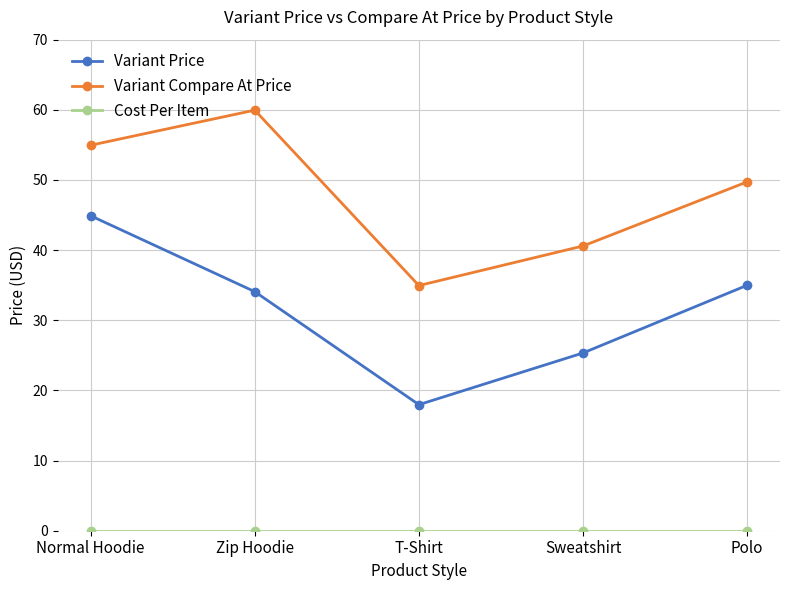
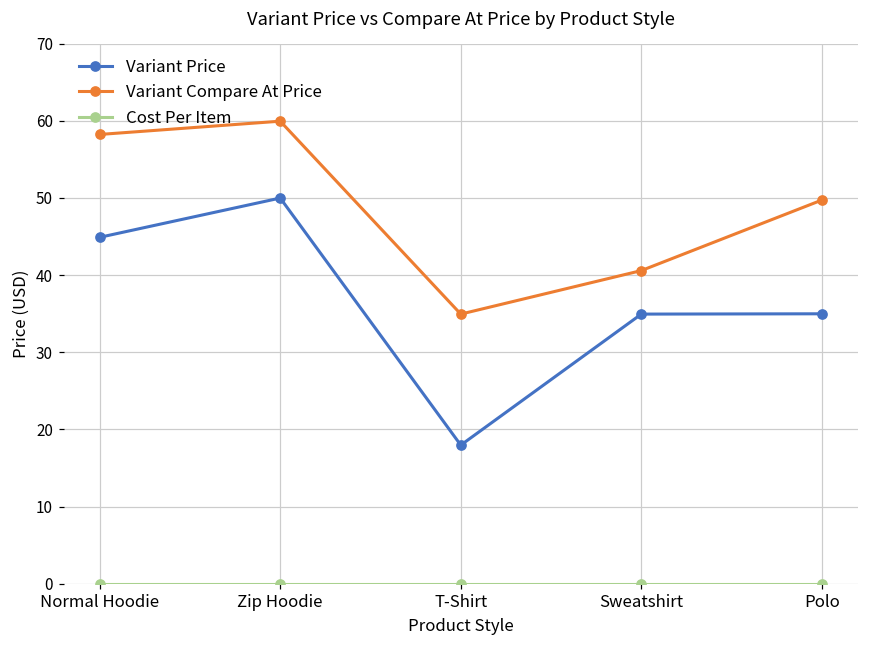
Variant Compare At Price, Normal Hoodie: 55 -> 58
Variant Price, Zip Hoodie: 34 -> 50
Variant Price, Sweatshirt: 25 -> 35
